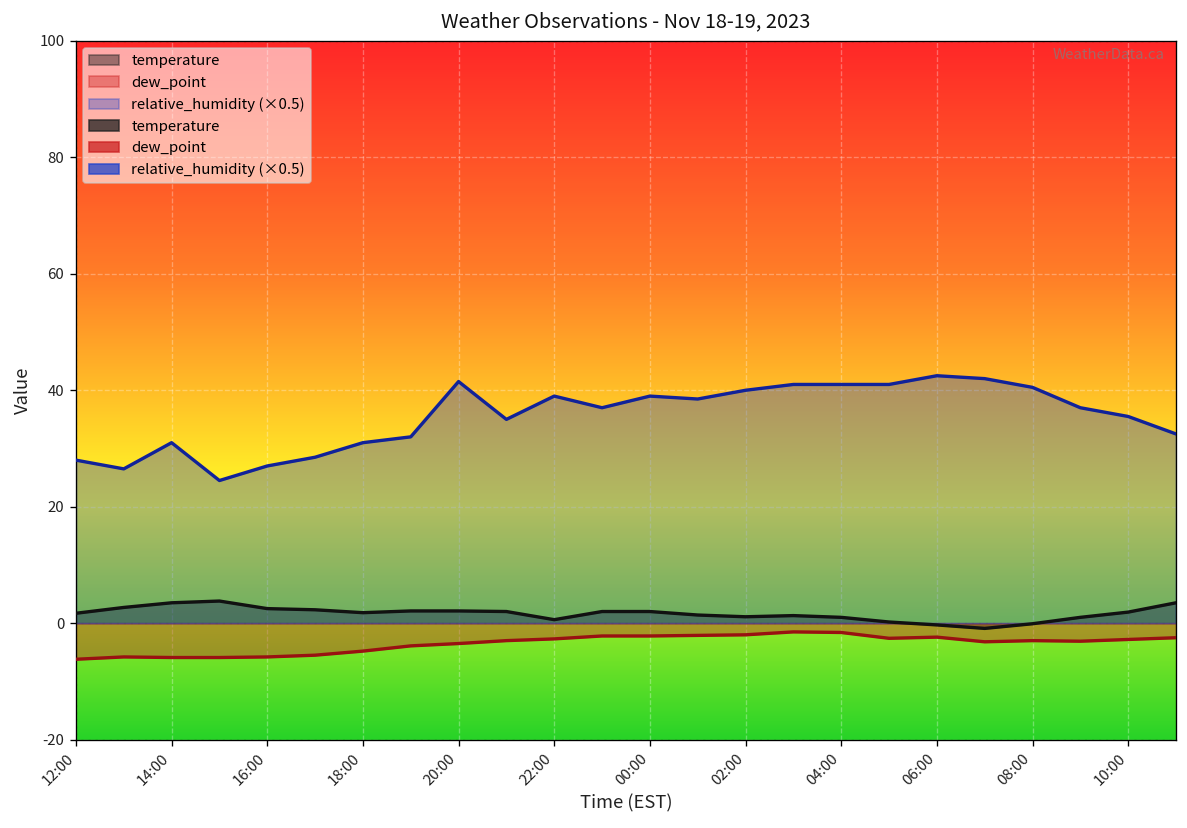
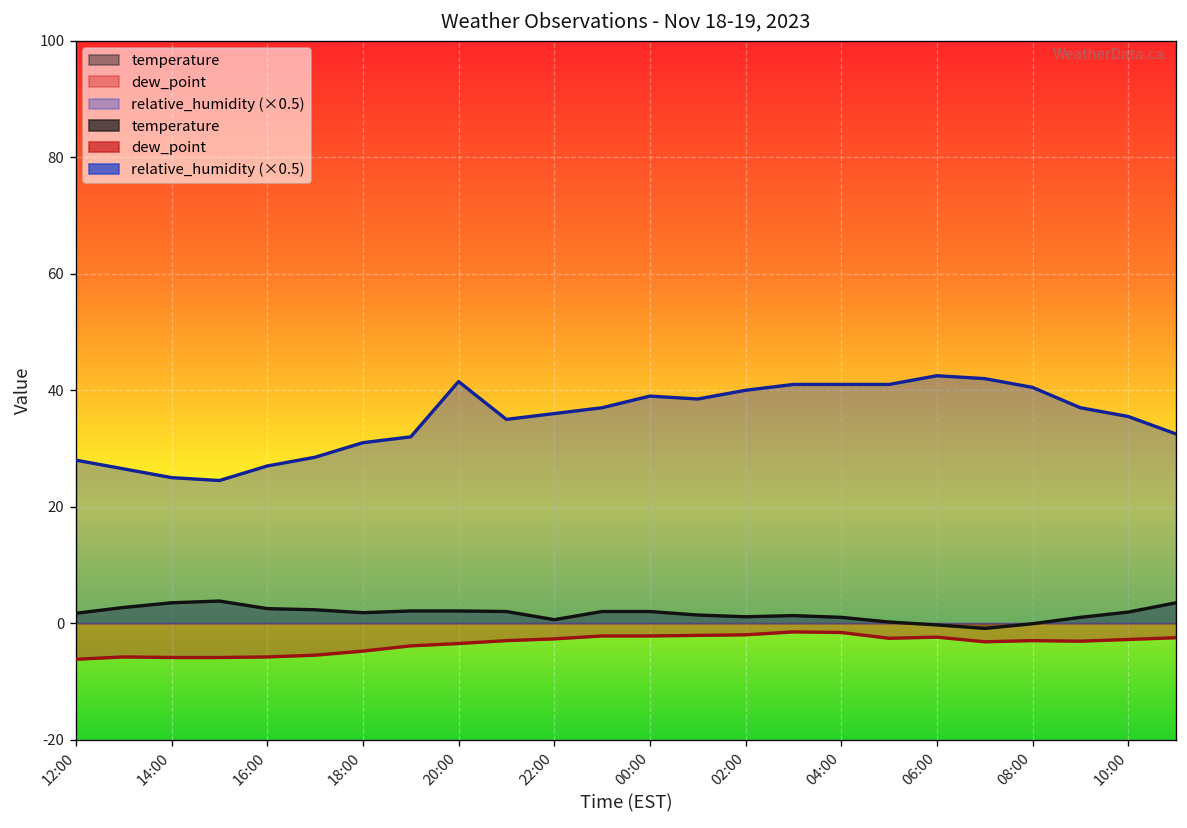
relative_humidity (×0.5), 14:00: 31 -> 25
relative_humidity (×0.5), 22:00: 39 -> 36
